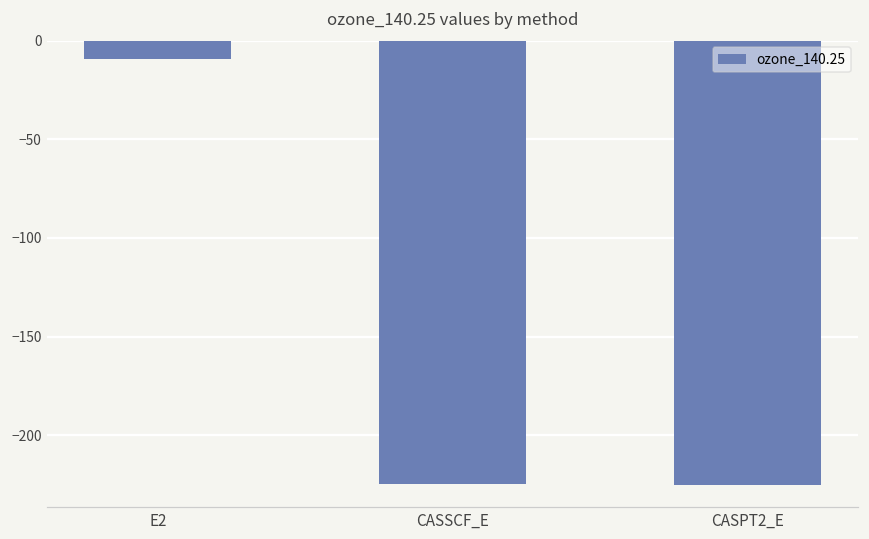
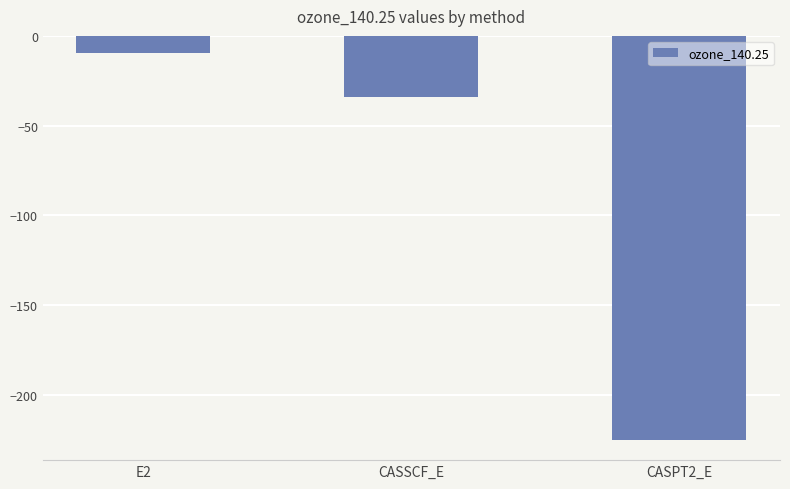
CASSCF_E: -225 -> -34
